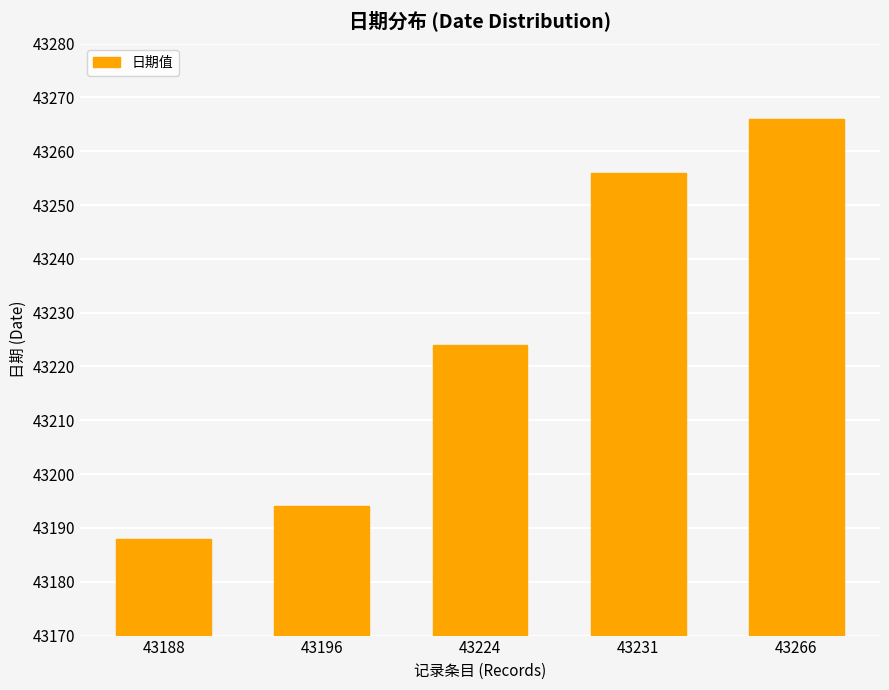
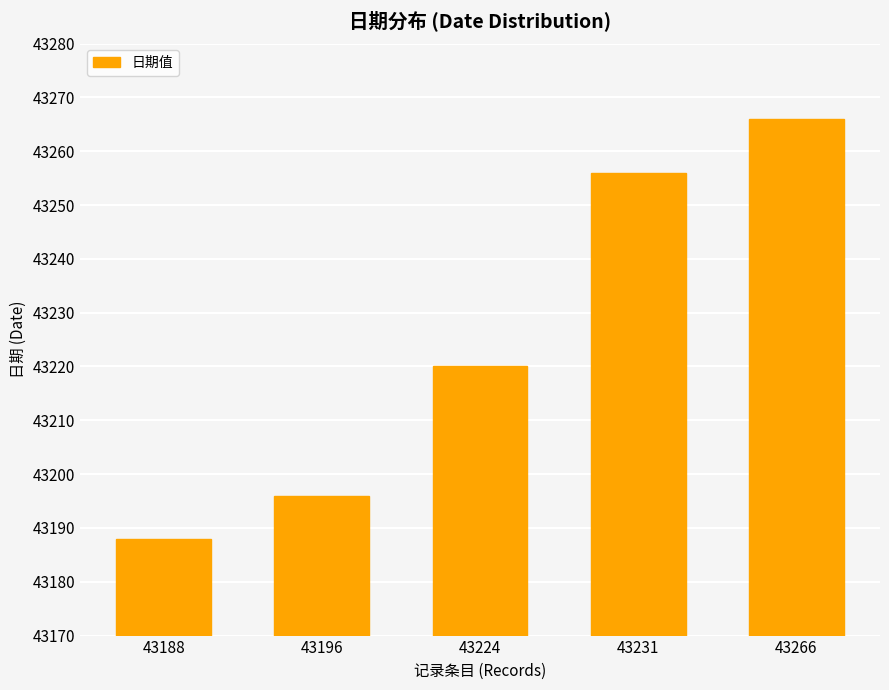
43196: 43194 -> 43196
43224: 43224 -> 43220
